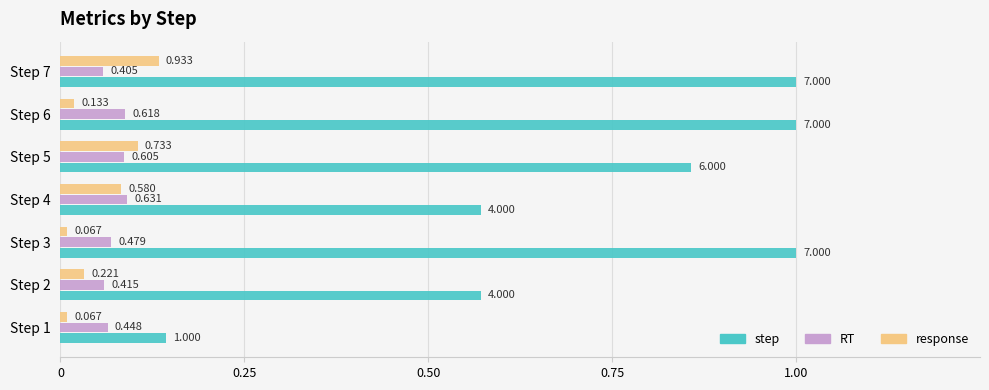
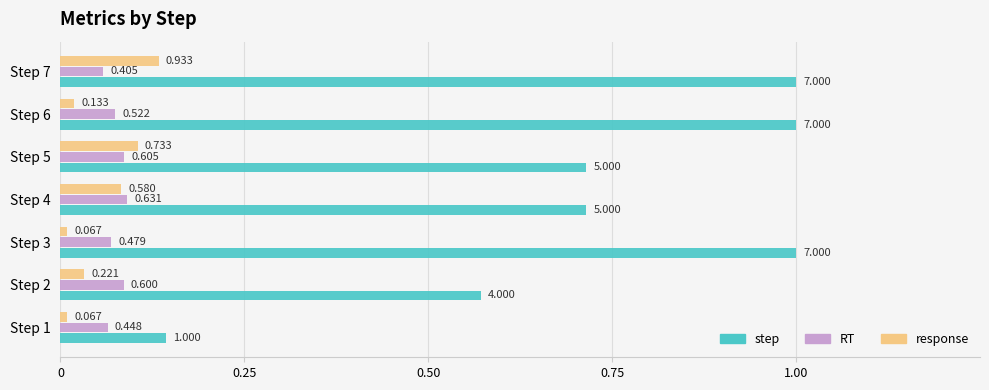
RT, Step 6: 0.618 -> 0.522
step, Step 5: 6.000 -> 5.000
step, Step 4: 4.000 -> 5.000
RT, Step 2: 0.415 -> 0.600
